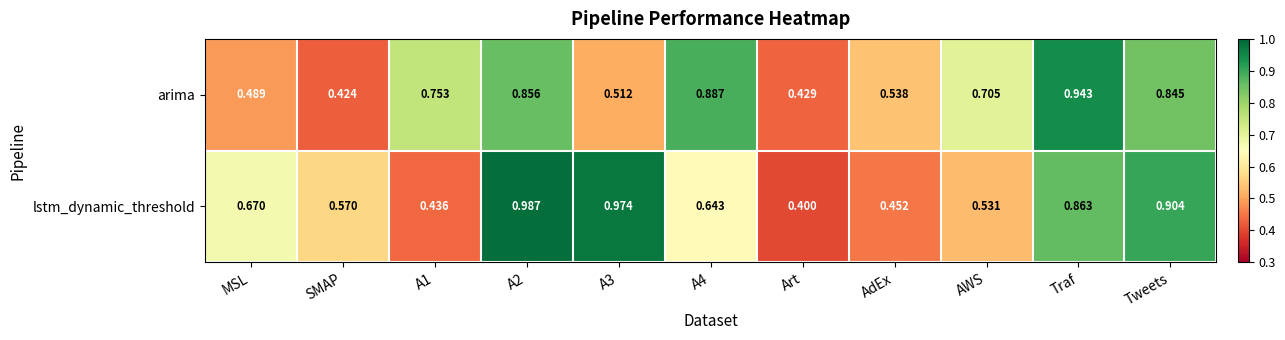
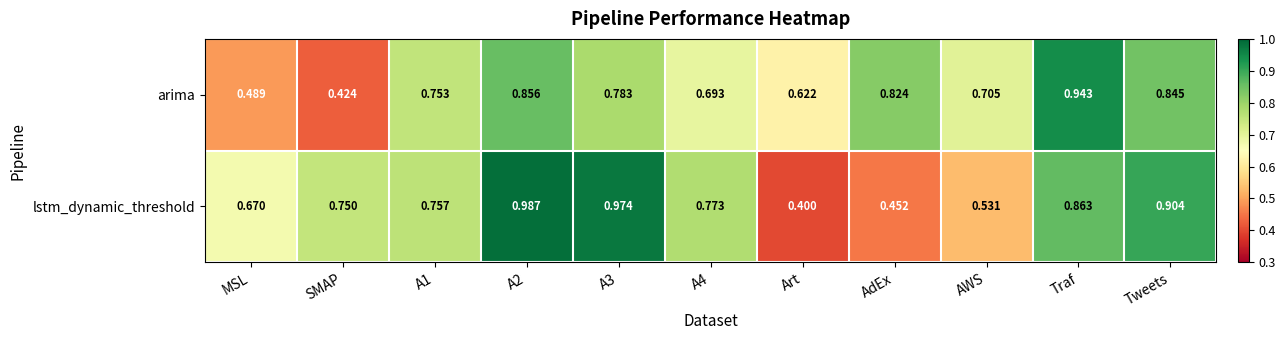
arima, A3: 0.512 -> 0.783
arima, A4: 0.887 -> 0.693
arima, Art: 0.429 -> 0.622
arima, AdEx: 0.538 -> 0.824
lstm_dynamic_threshold, SMAP: 0.570 -> 0.750
lstm_dynamic_threshold, A1: 0.436 -> 0.757
lstm_dynamic_threshold, A4: 0.643 -> 0.773
